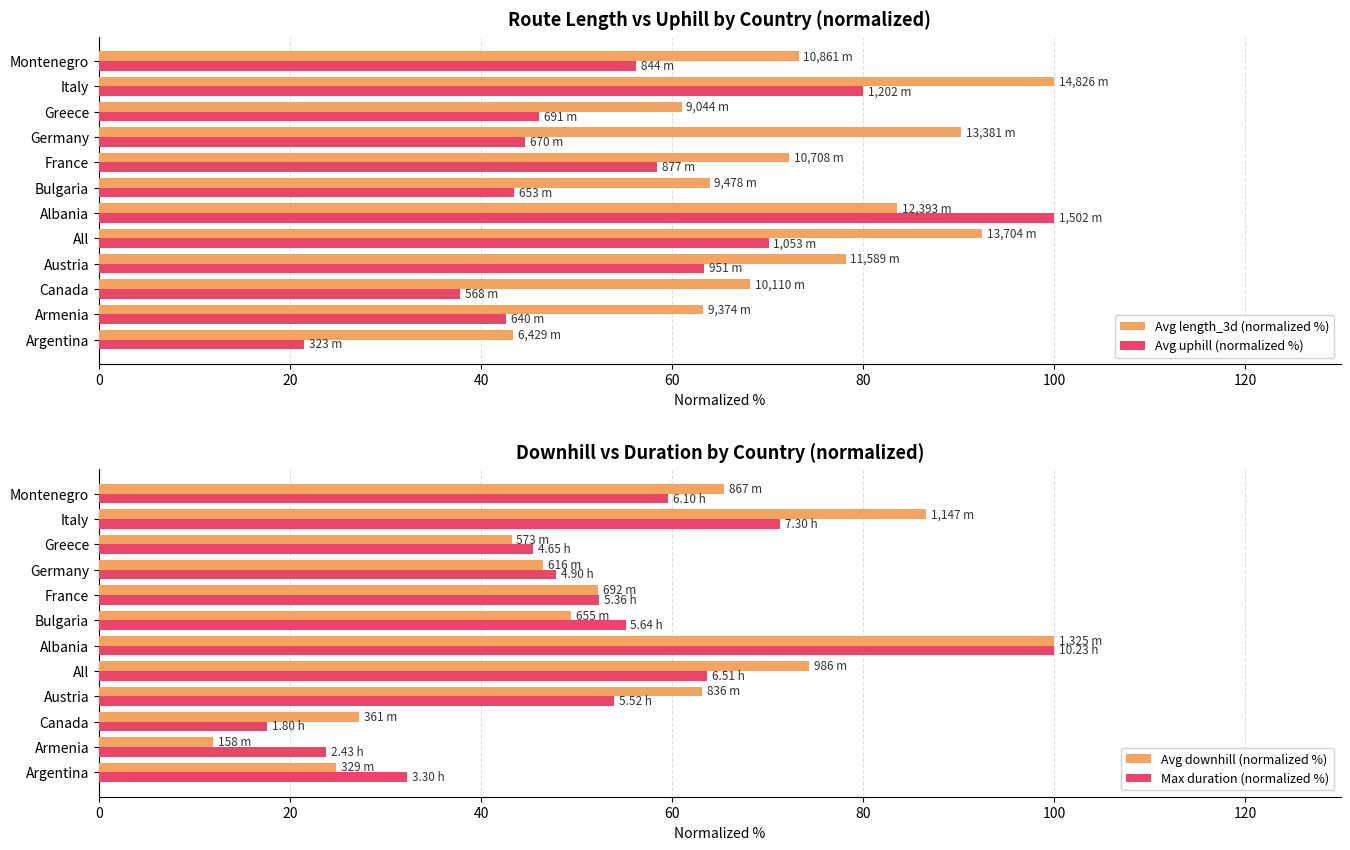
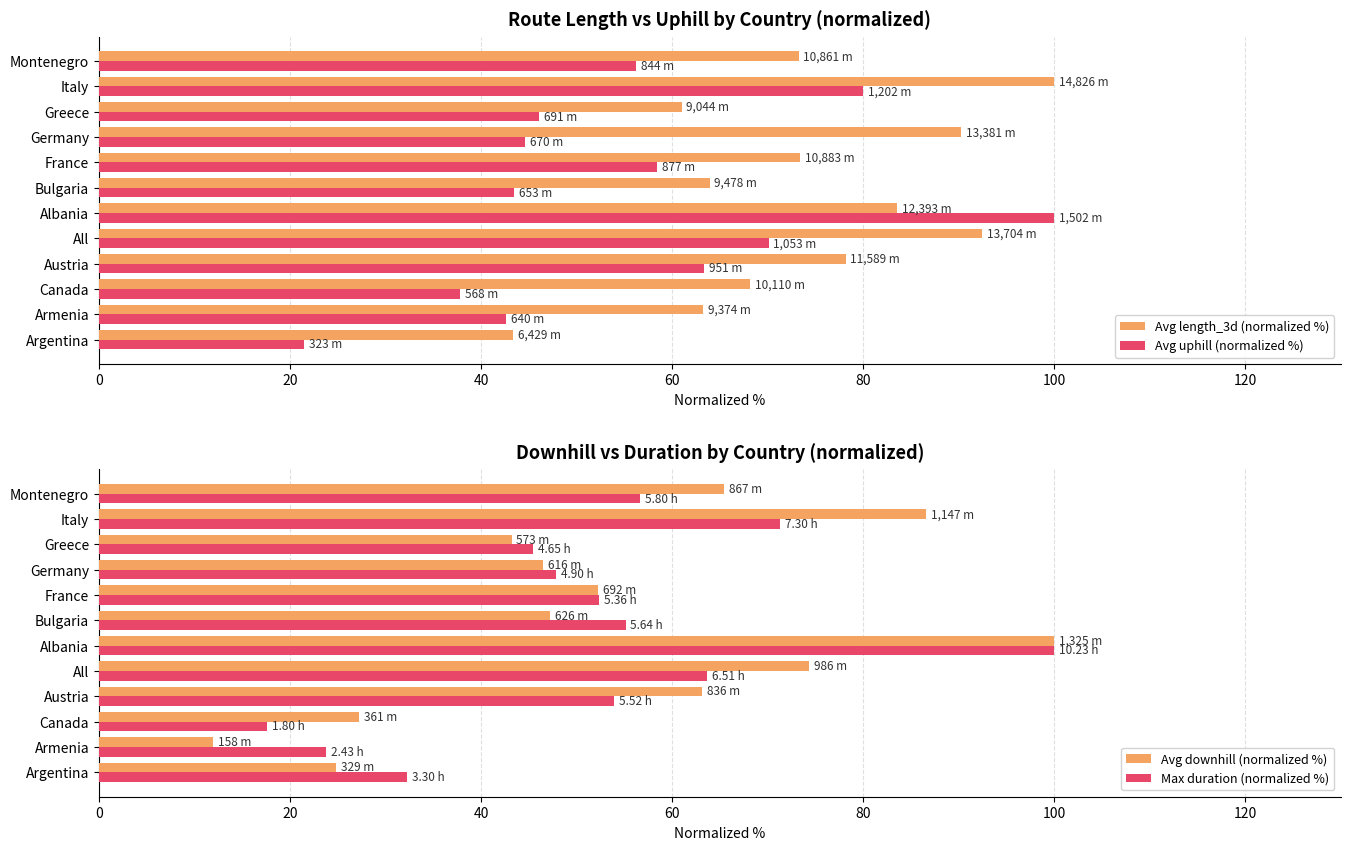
Route Length vs Uphill by Country (normalized), Avg length_3d (normalized %), France: 10,708 -> 10,883
Downhill vs Duration by Country (normalized), Max duration (normalized %), Montenegro: 6.10 -> 5.80
Downhill vs Duration by Country (normalized), Avg downhill (normalized %), Bulgaria: 655 -> 626
